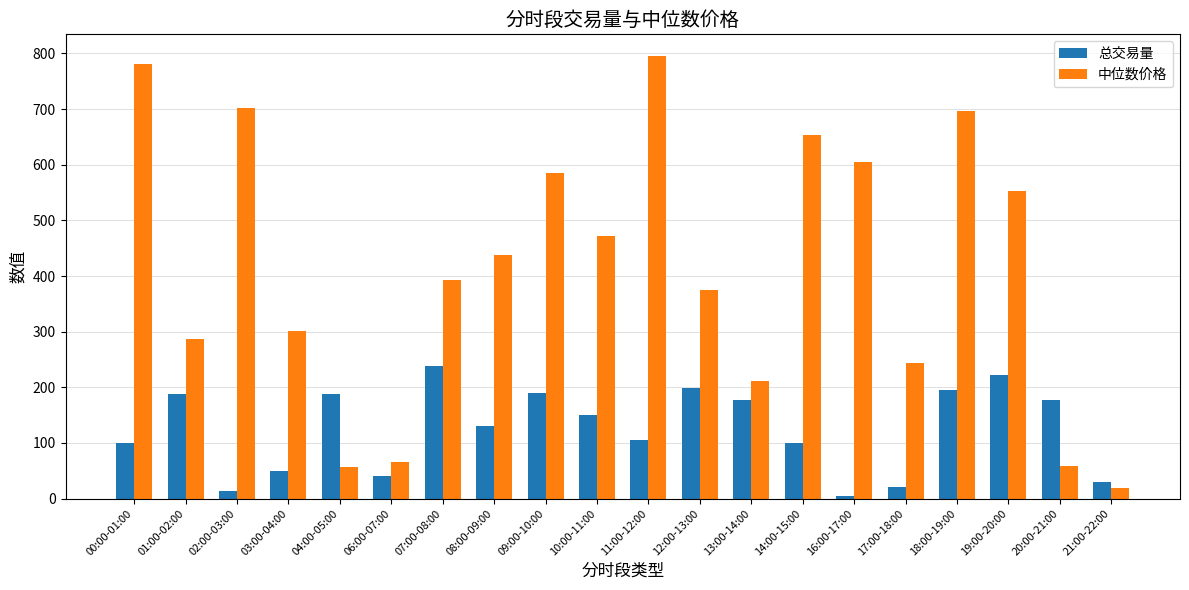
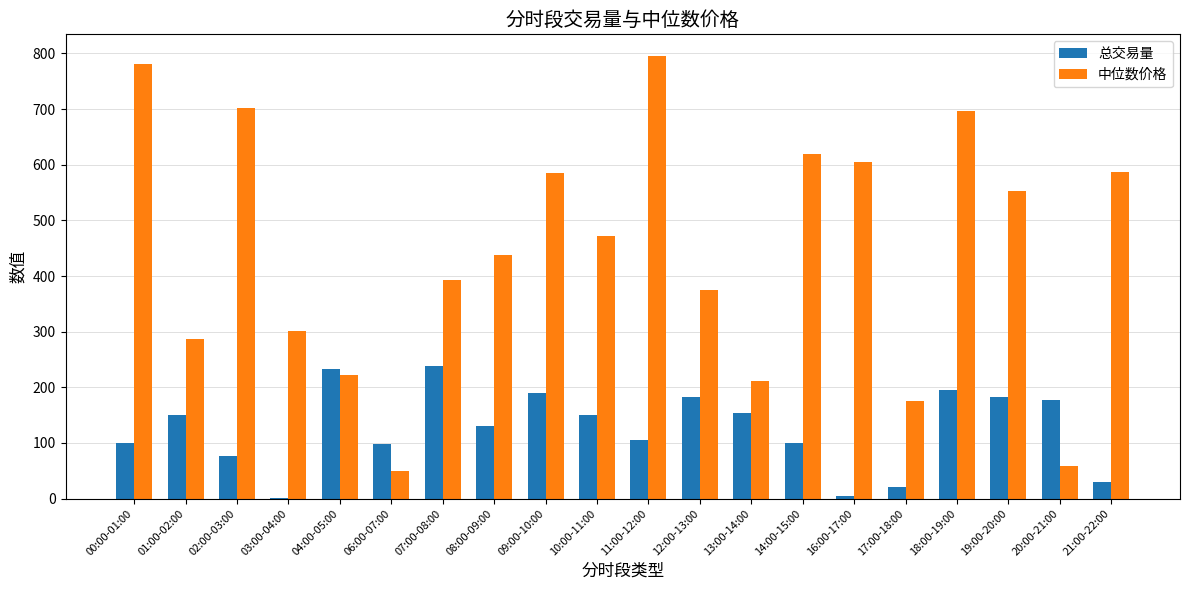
总交易量, 01:00-02:00: 190 -> 150
总交易量, 02:00-03:00: 10 -> 80
总交易量, 03:00-04:00: 50 -> 0
总交易量, 04:00-05:00: 190 -> 230
中位数价格, 04:00-05:00: 60 -> 220
总交易量, 06:00-07:00: 40 -> 100
中位数价格, 06:00-07:00: 70 -> 50
总交易量, 12:00-13:00: 200 -> 180
总交易量, 13:00-14:00: 180 -> 150
中位数价格, 14:00-15:00: 650 -> 620
中位数价格, 17:00-18:00: 240 -> 180
总交易量, 19:00-20:00: 220 -> 180
中位数价格, 21:00-22:00: 20 -> 590
